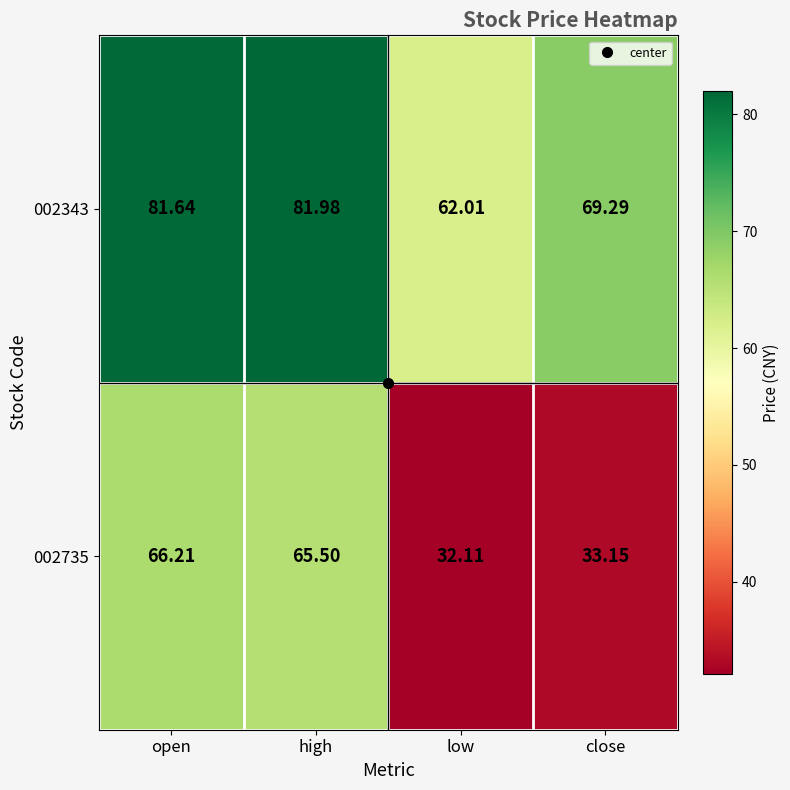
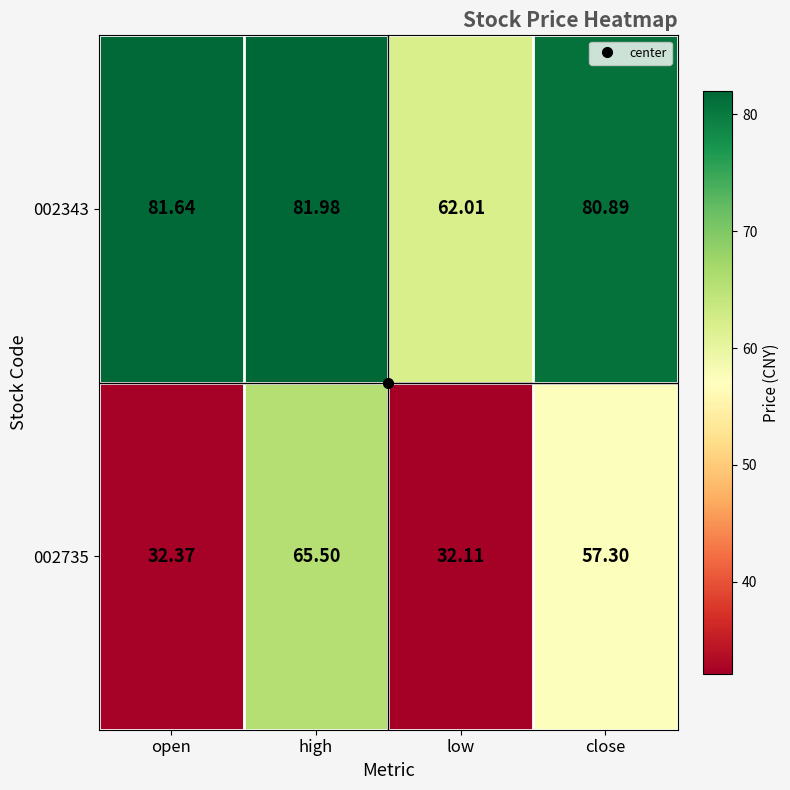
002343, close: 69.29 -> 80.89
002735, open: 66.21 -> 32.37
002735, close: 33.15 -> 57.30
